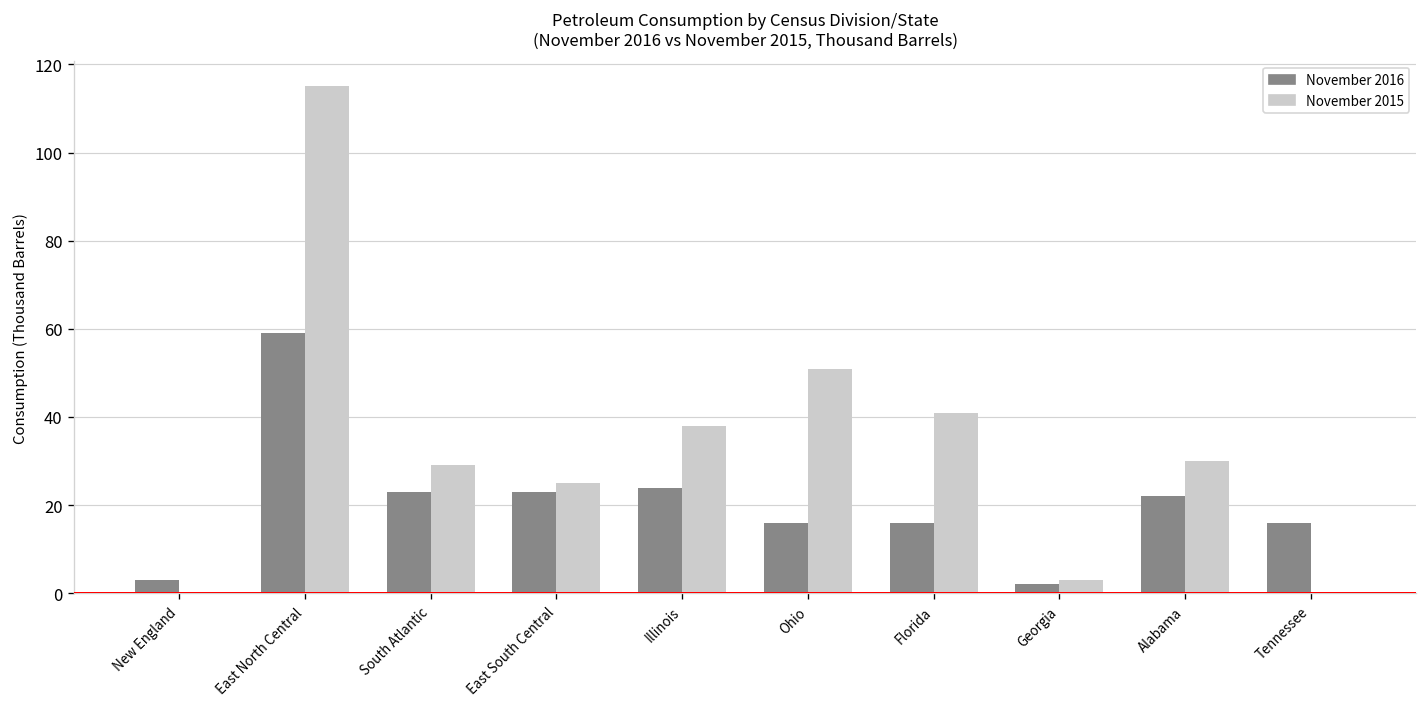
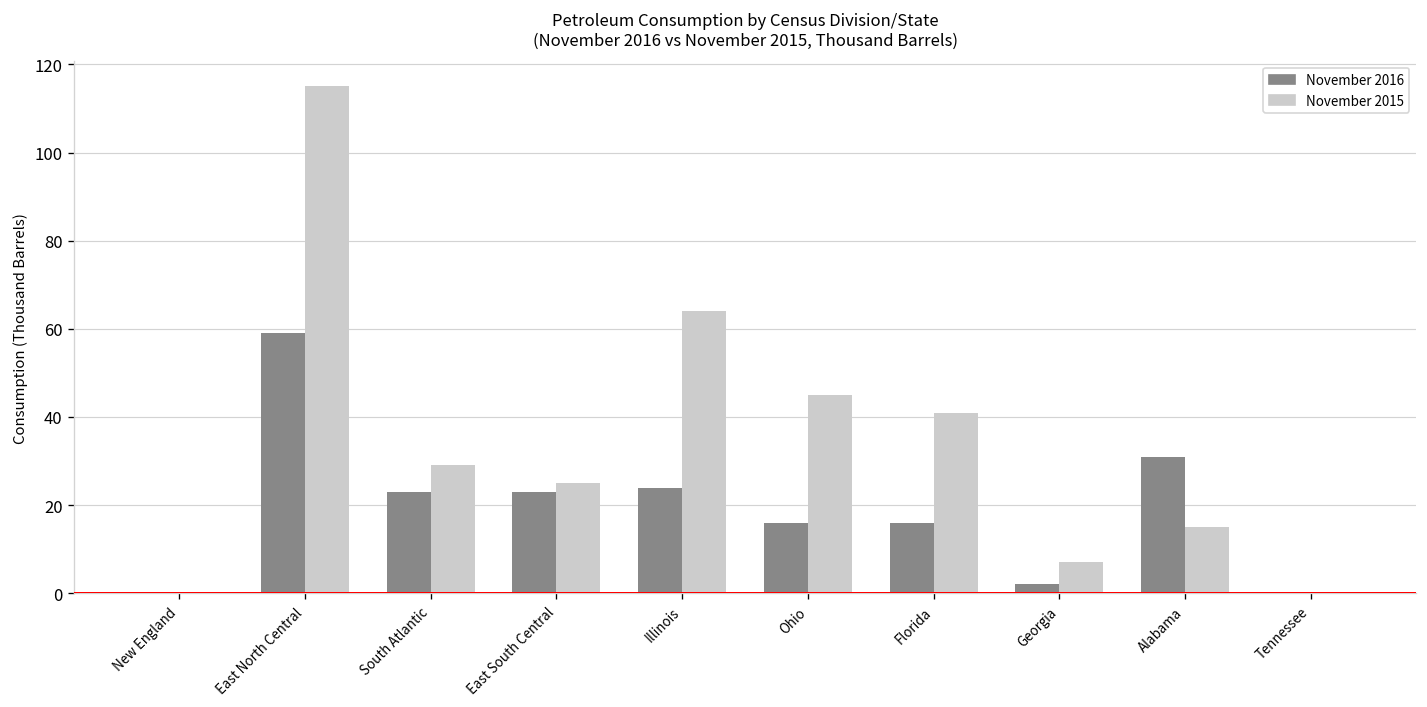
November 2016, New England: 3 -> 0
November 2015, Illinois: 38 -> 64
November 2015, Ohio: 51 -> 45
November 2015, Georgia: 3 -> 7
November 2016, Alabama: 22 -> 31
November 2015, Alabama: 30 -> 15
November 2016, Tennessee: 16 -> 0
